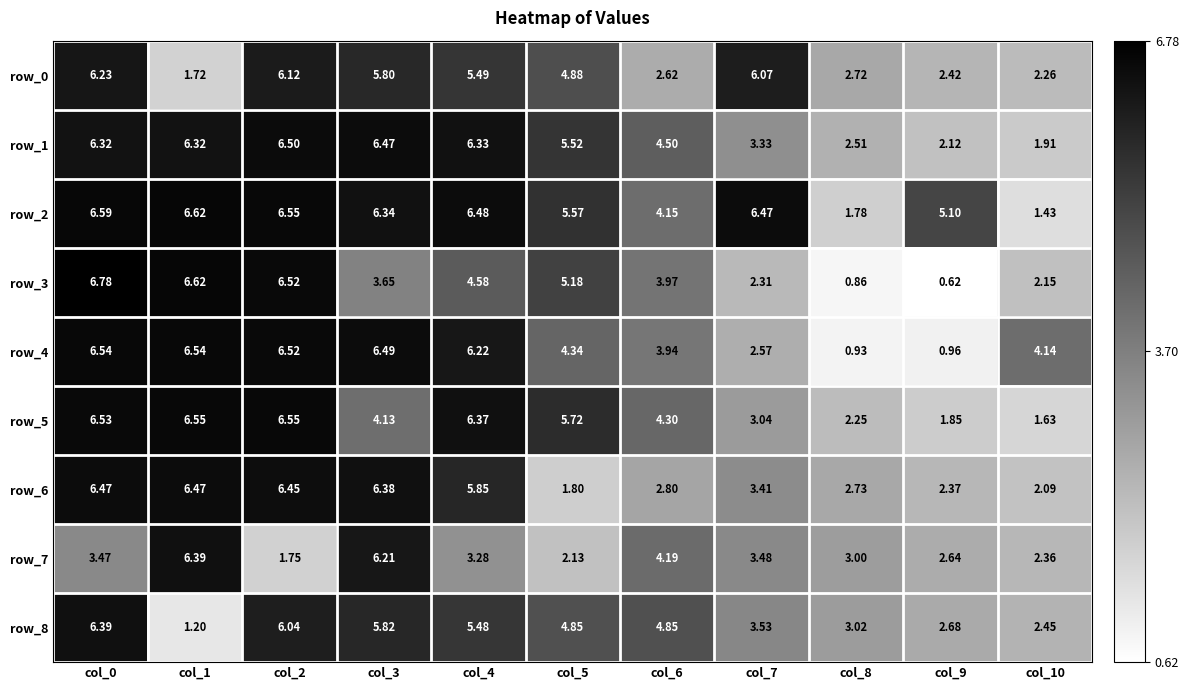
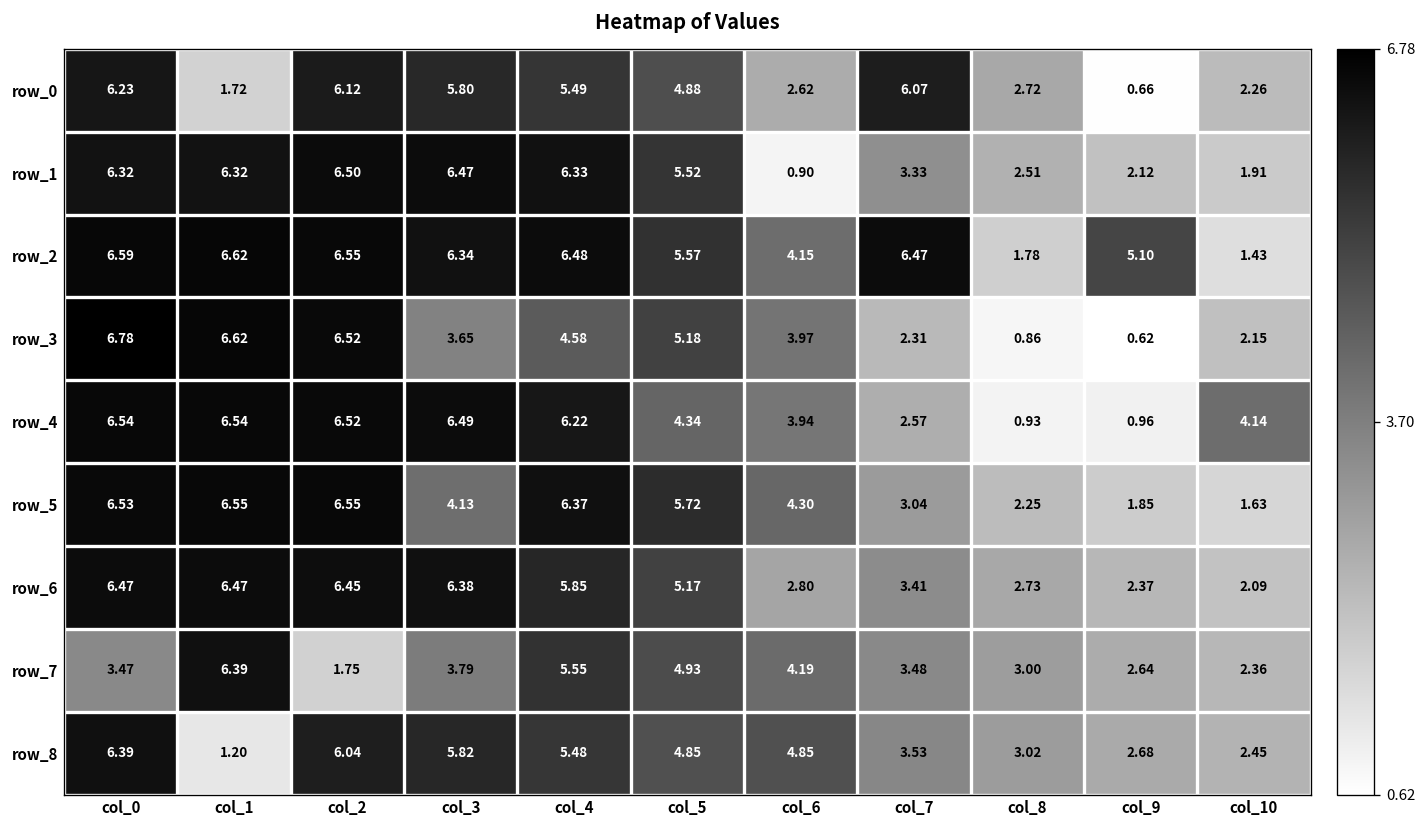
row_0, col_9: 2.42 -> 0.66
row_1, col_6: 4.50 -> 0.90
row_6, col_5: 1.80 -> 5.17
row_7, col_3: 6.21 -> 3.79
row_7, col_4: 3.28 -> 5.55
row_7, col_5: 2.13 -> 4.93
